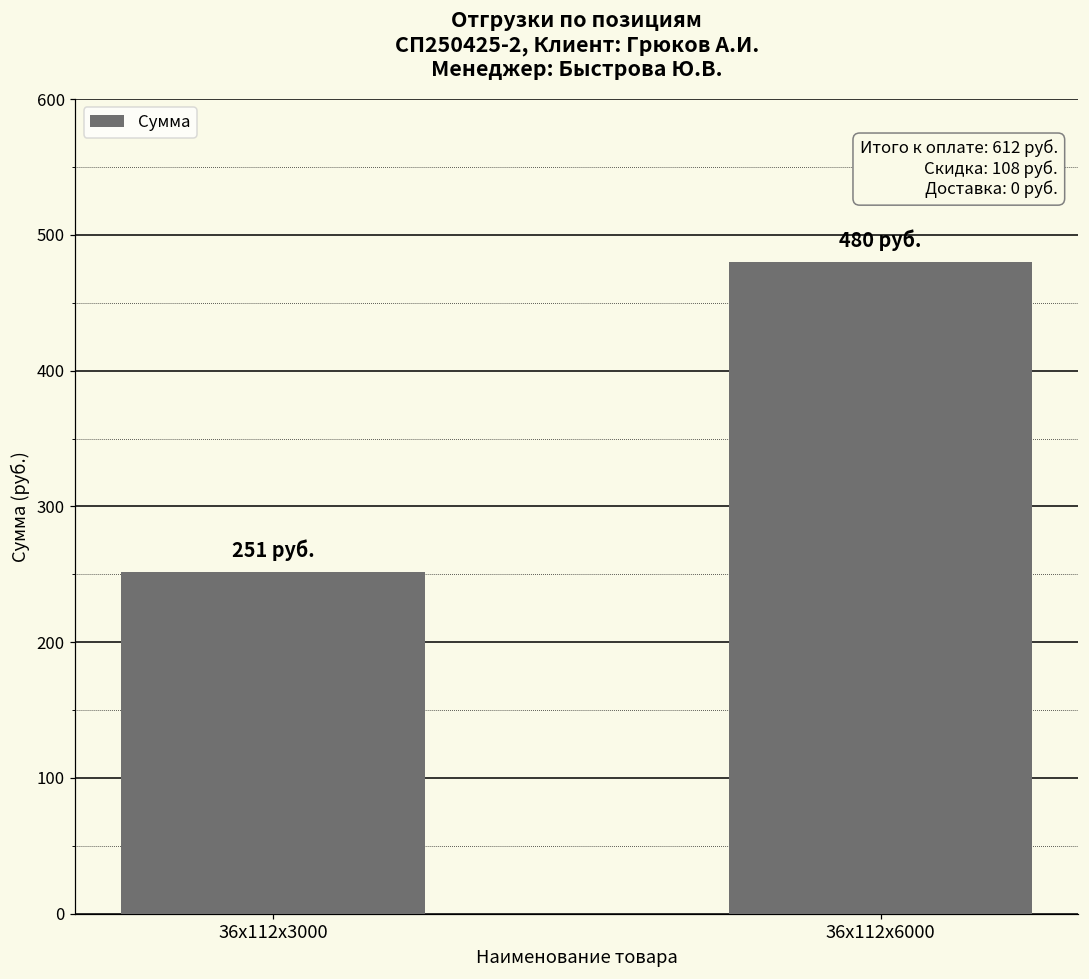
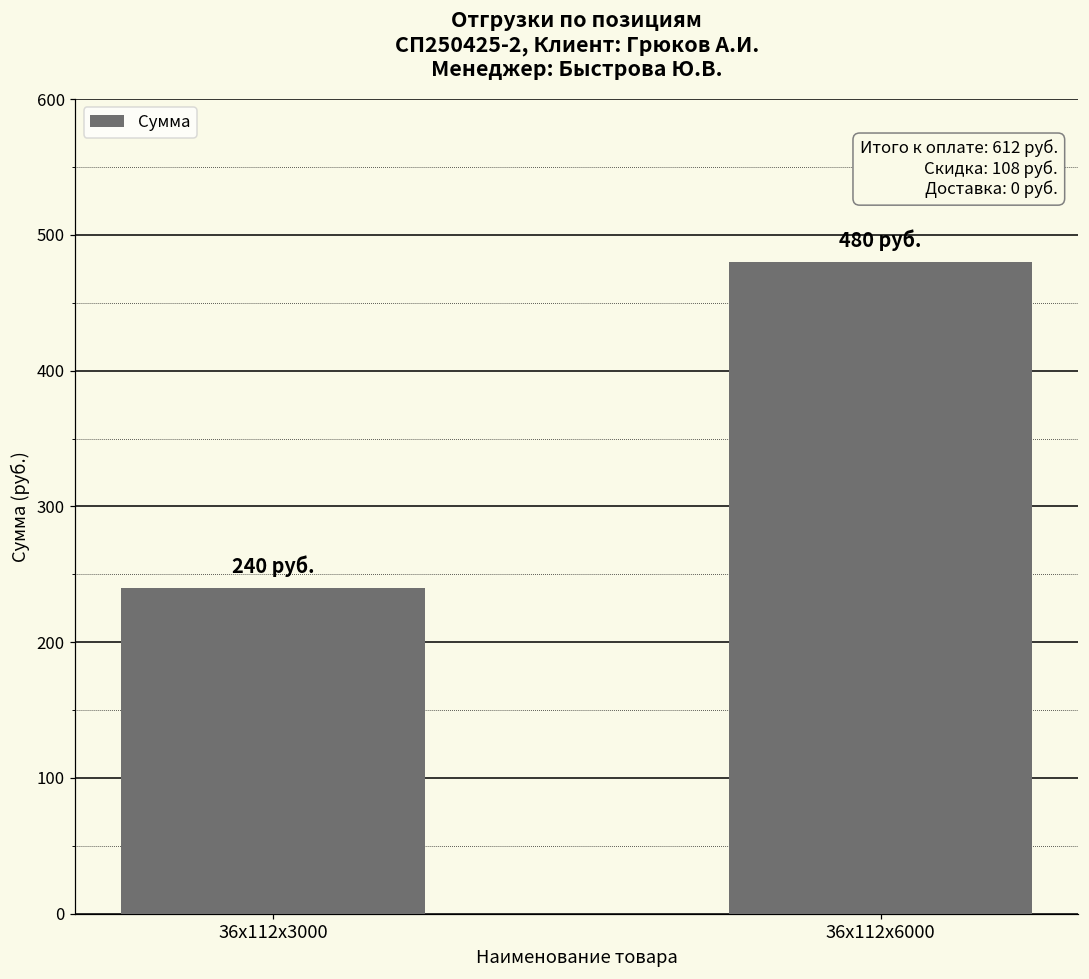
36x112x3000: 251 -> 240
